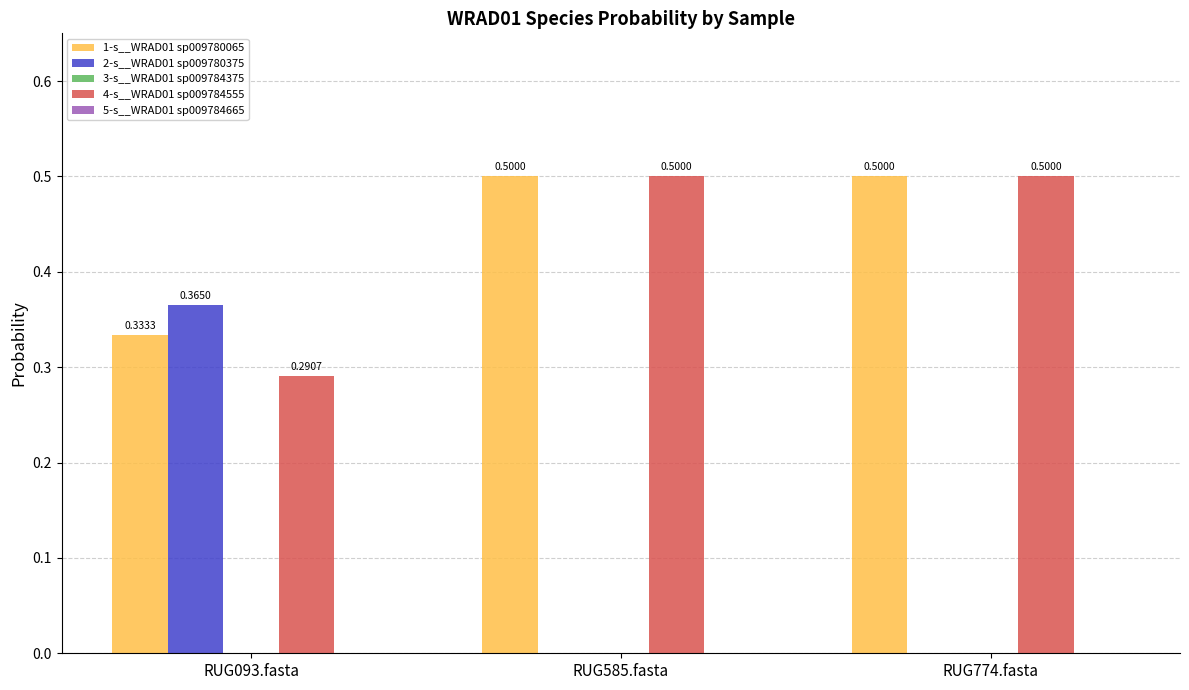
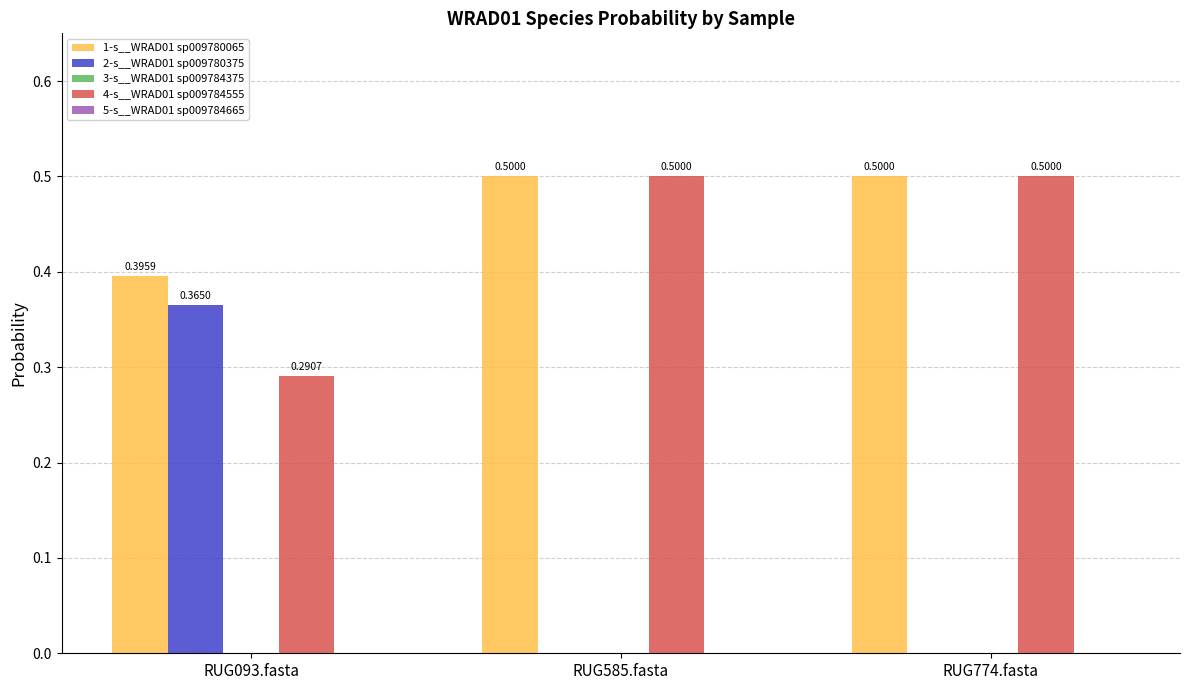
1-s__WRAD01 sp009780065, RUG093.fasta: 0.3333 -> 0.3959
